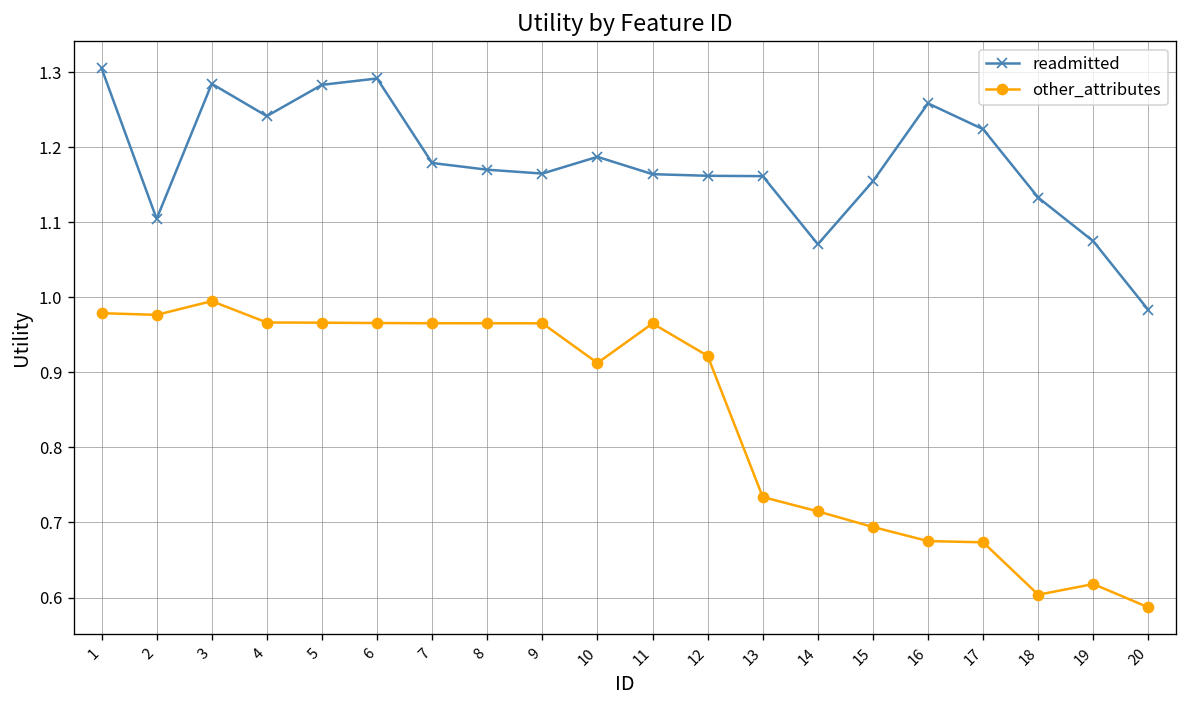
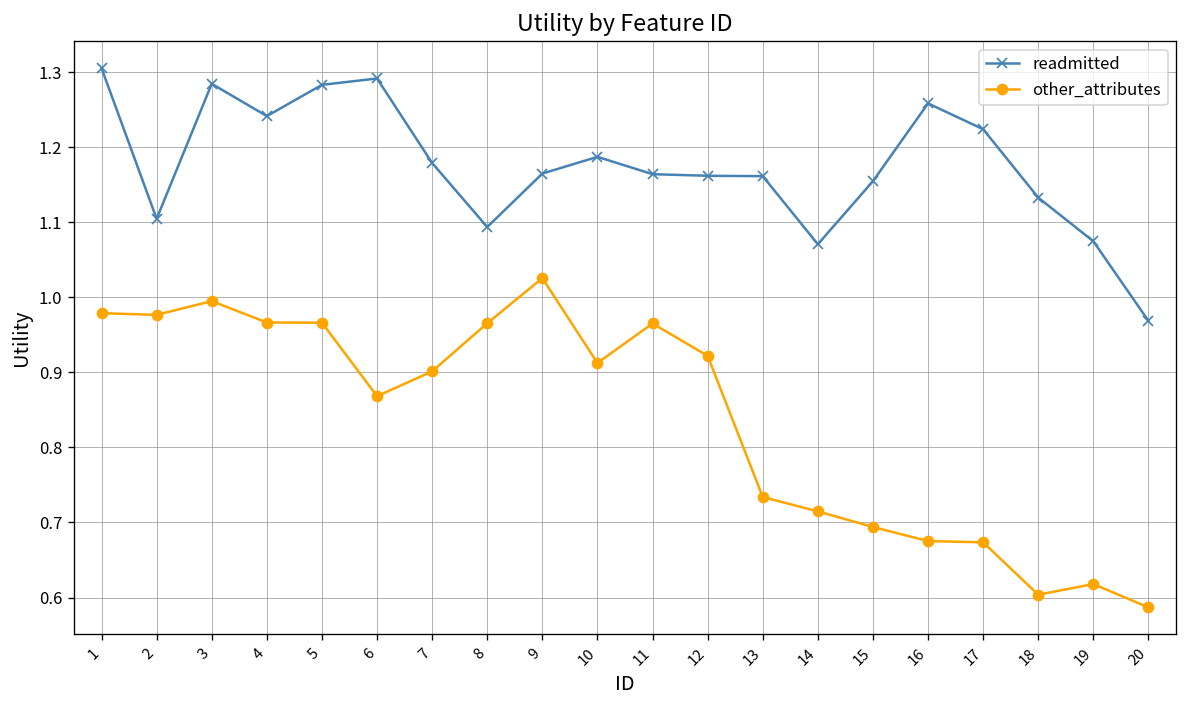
other_attributes, 6: 0.97 -> 0.87
other_attributes, 7: 0.97 -> 0.90
readmitted, 8: 1.17 -> 1.09
other_attributes, 9: 0.97 -> 1.03
readmitted, 20: 0.98 -> 0.97
